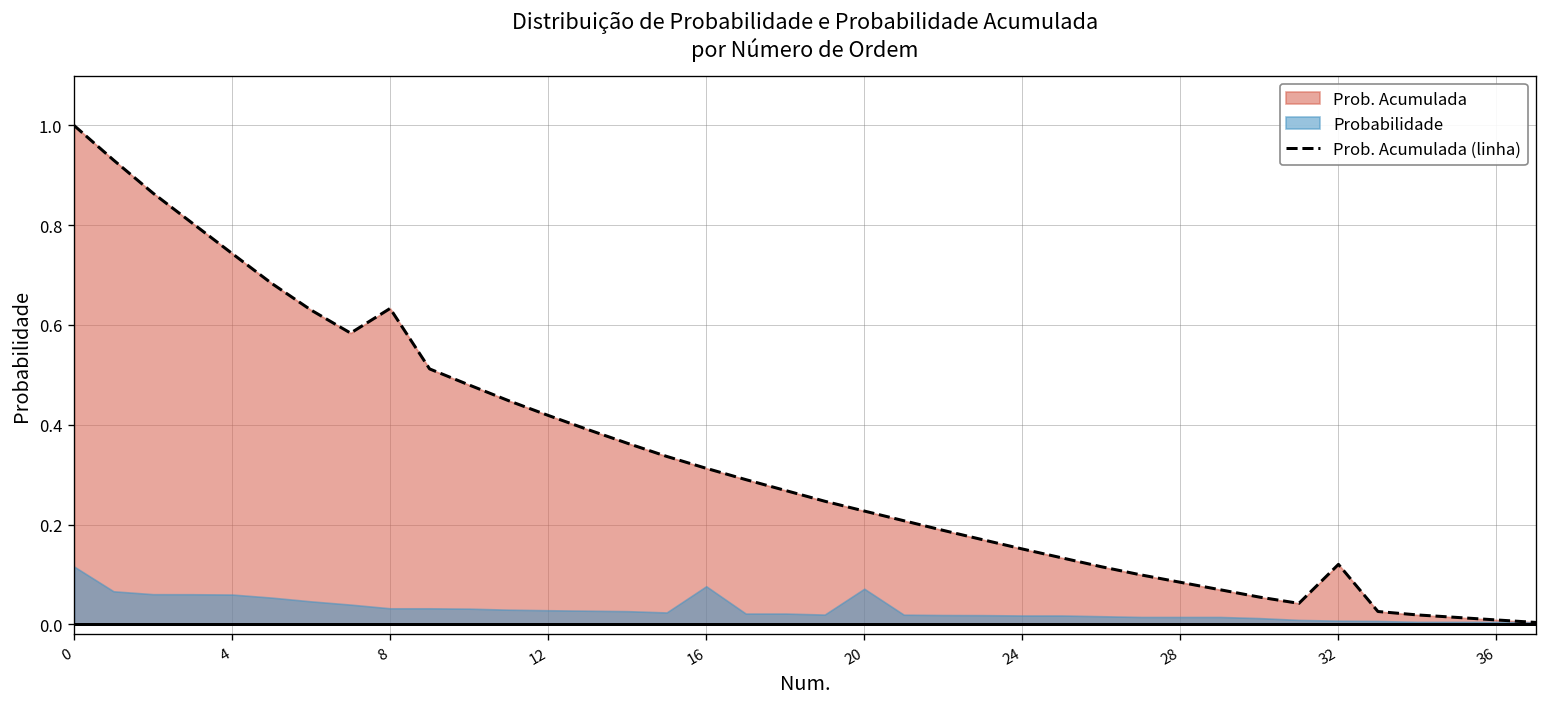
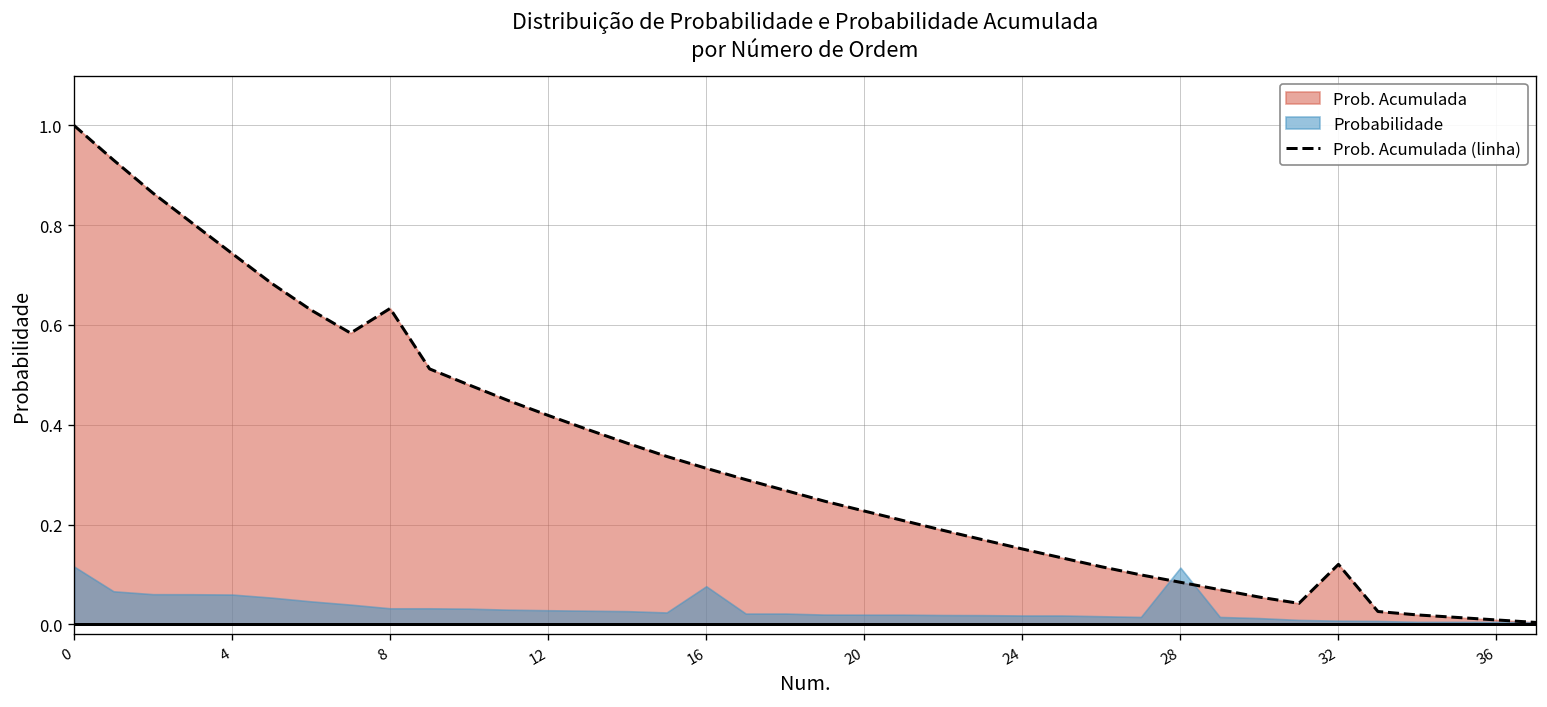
Probabilidade, 20: 0.07 -> 0.02
Probabilidade, 28: 0.01 -> 0.11
